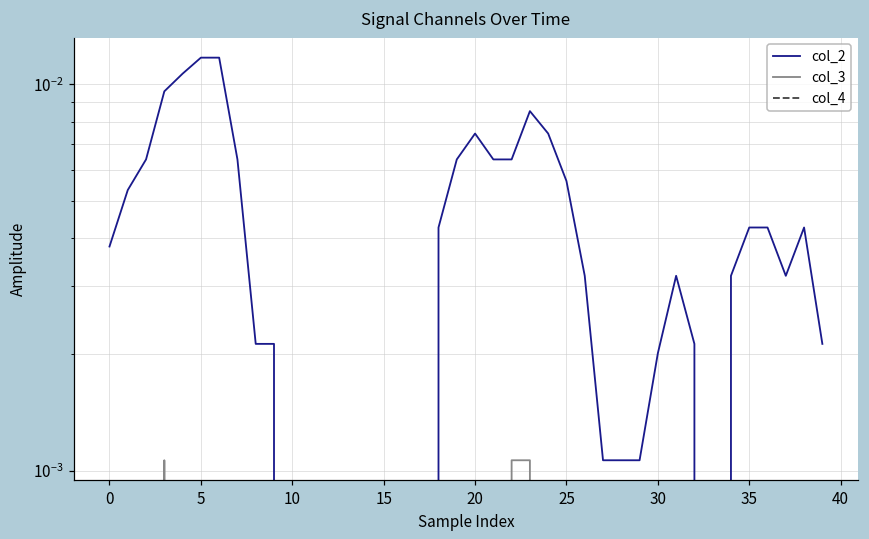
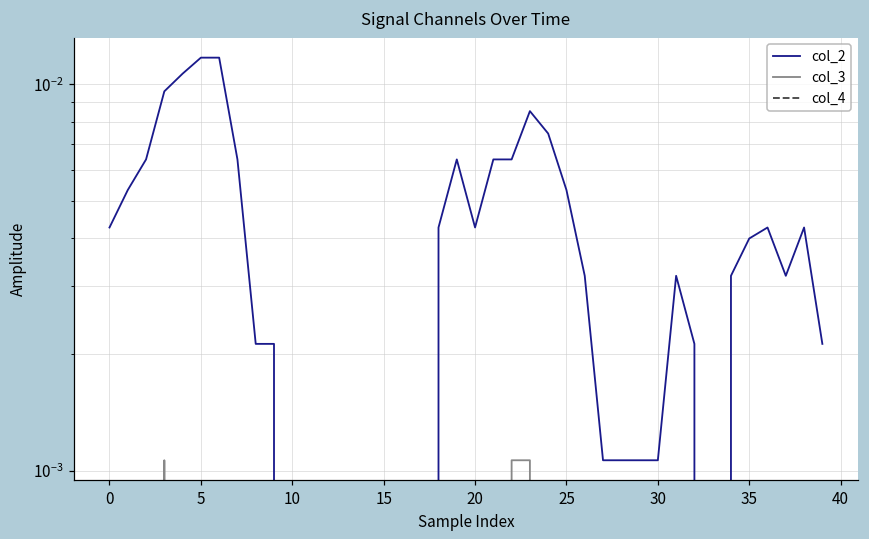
col_2, 0: 0.0038 -> 0.0043
col_2, 20: 0.0075 -> 0.0043
col_2, 25: 0.0056 -> 0.0053
col_2, 30: 0.0020 -> 0.00107
col_2, 35: 0.0043 -> 0.0040
